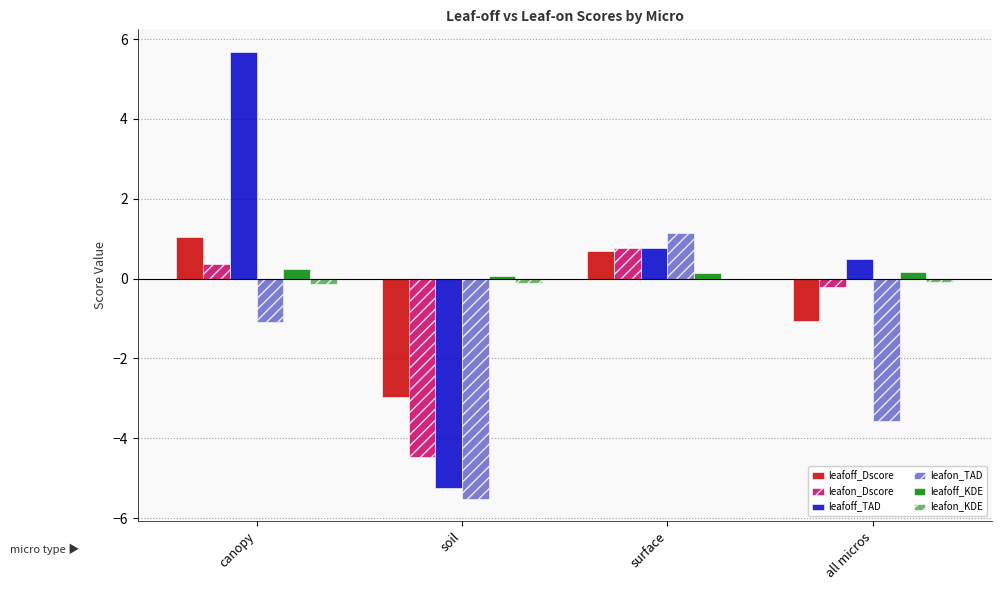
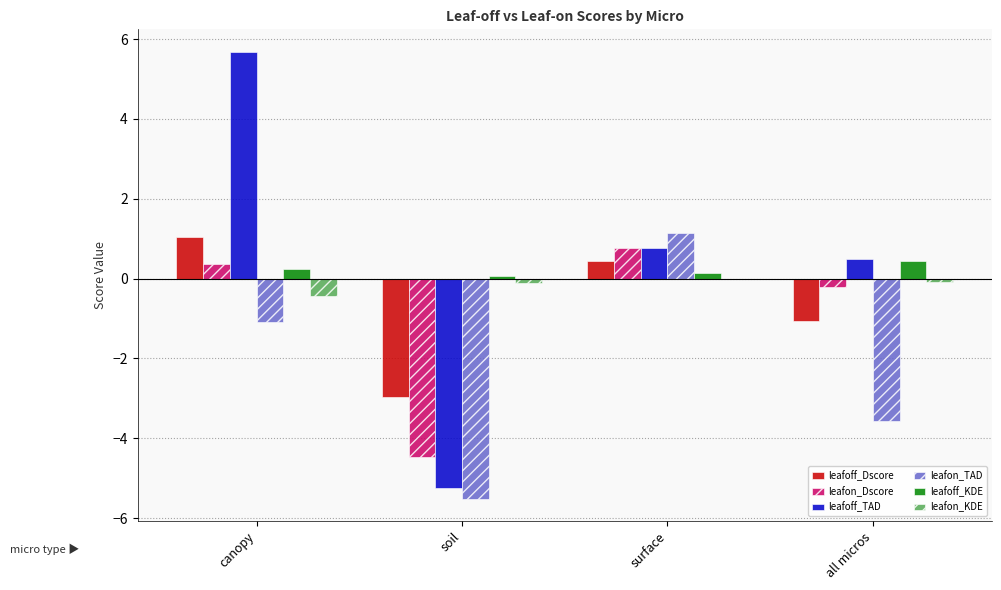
leafon_KDE, canopy: -0.1 -> -0.4
leafoff_Dscore, surface: 0.7 -> 0.4
leafoff_KDE, all micros: 0.2 -> 0.4
